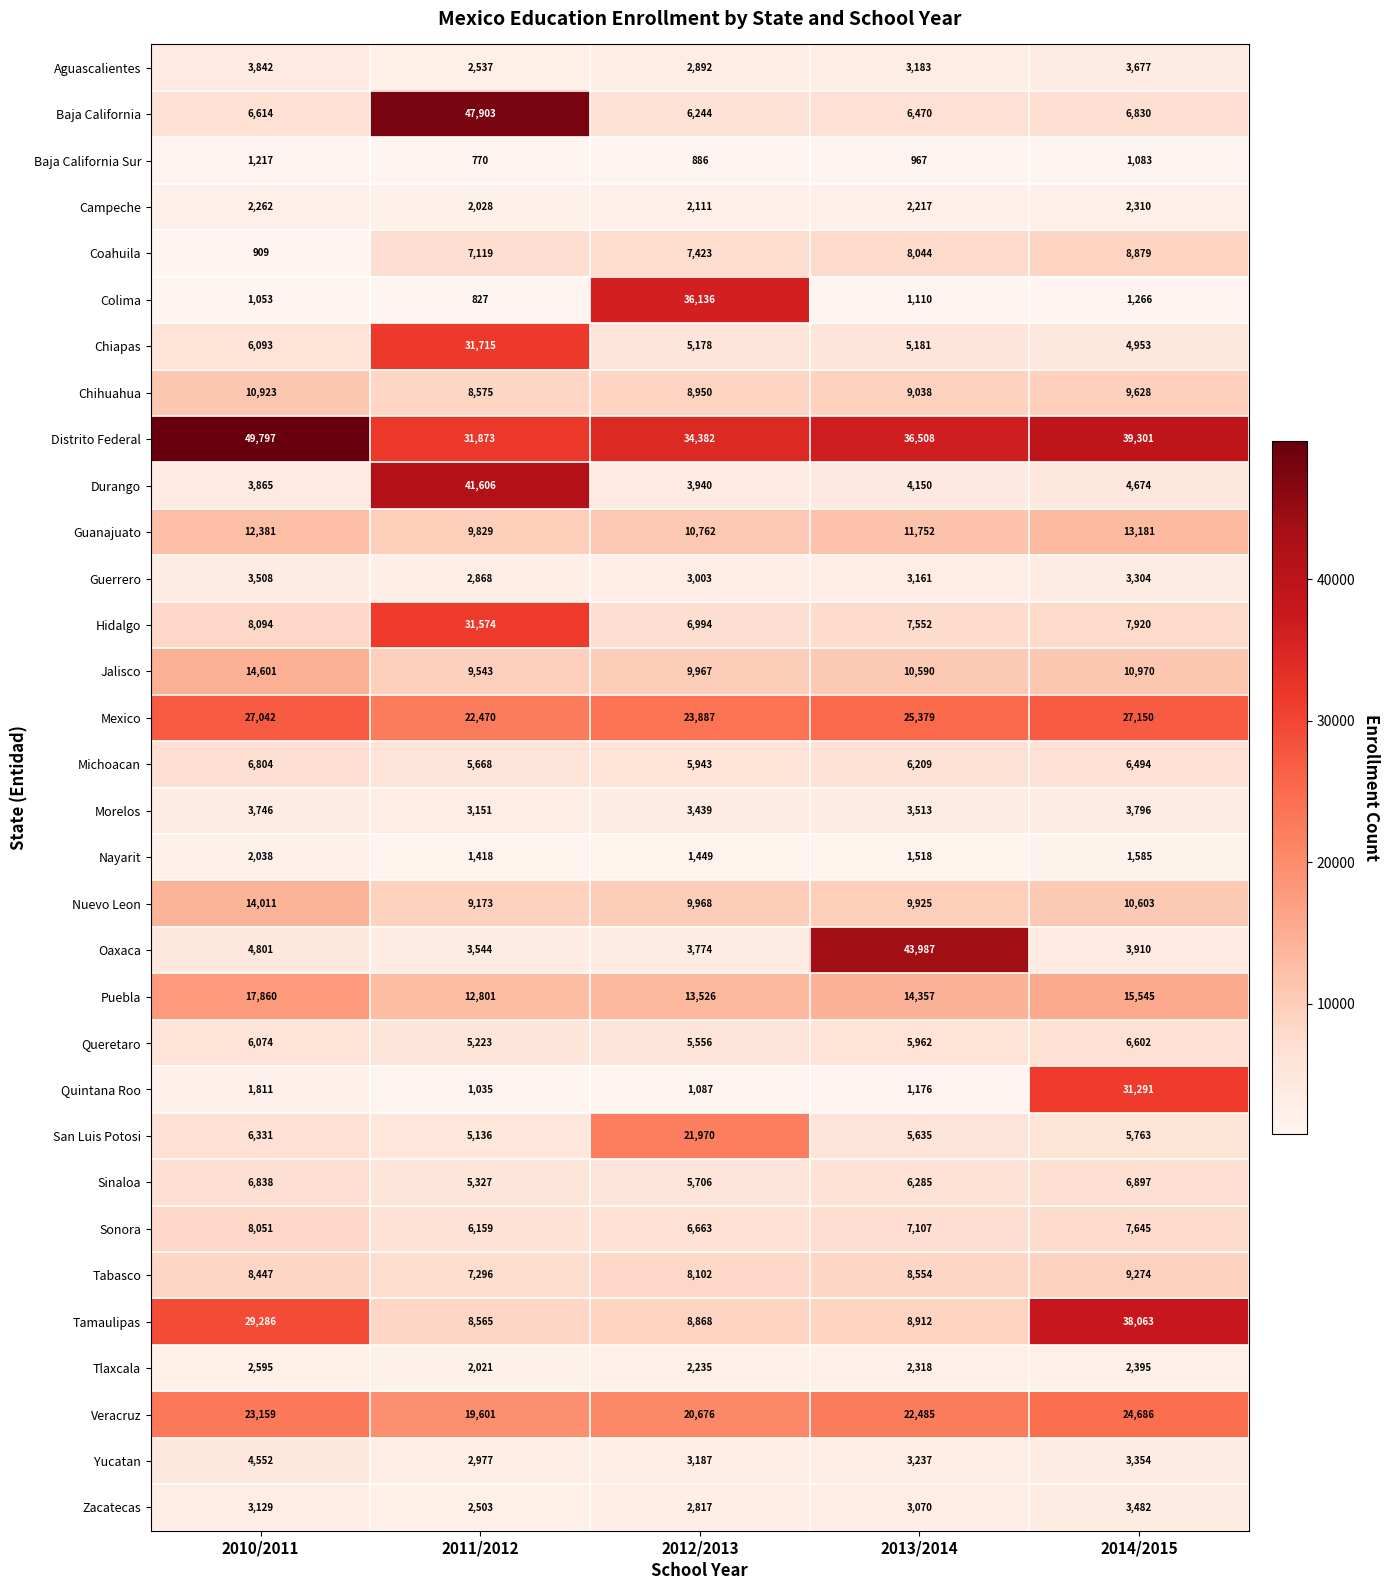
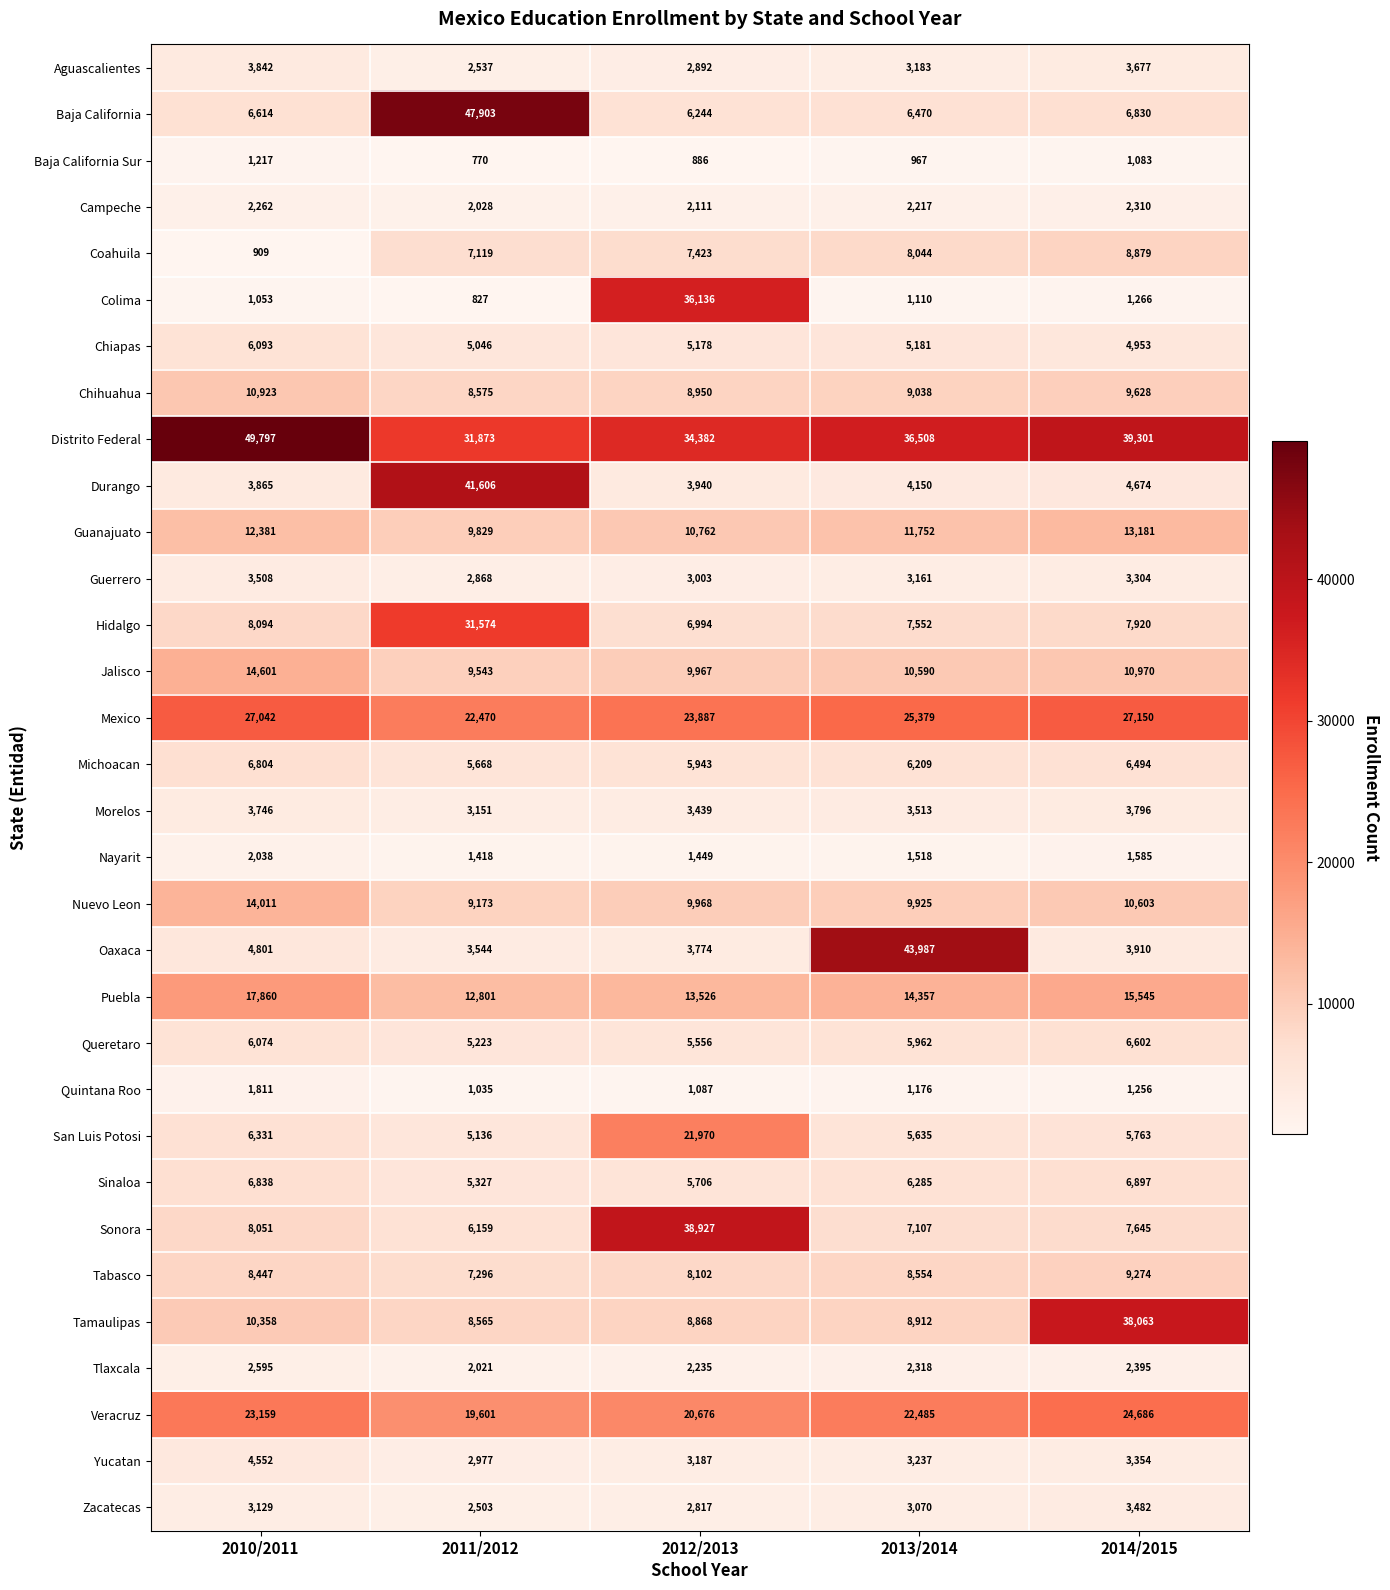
Chiapas, 2011/2012: 31,715 -> 5,046
Quintana Roo, 2014/2015: 31,291 -> 1,256
Sonora, 2012/2013: 6,663 -> 38,927
Tamaulipas, 2010/2011: 29,286 -> 10,358
